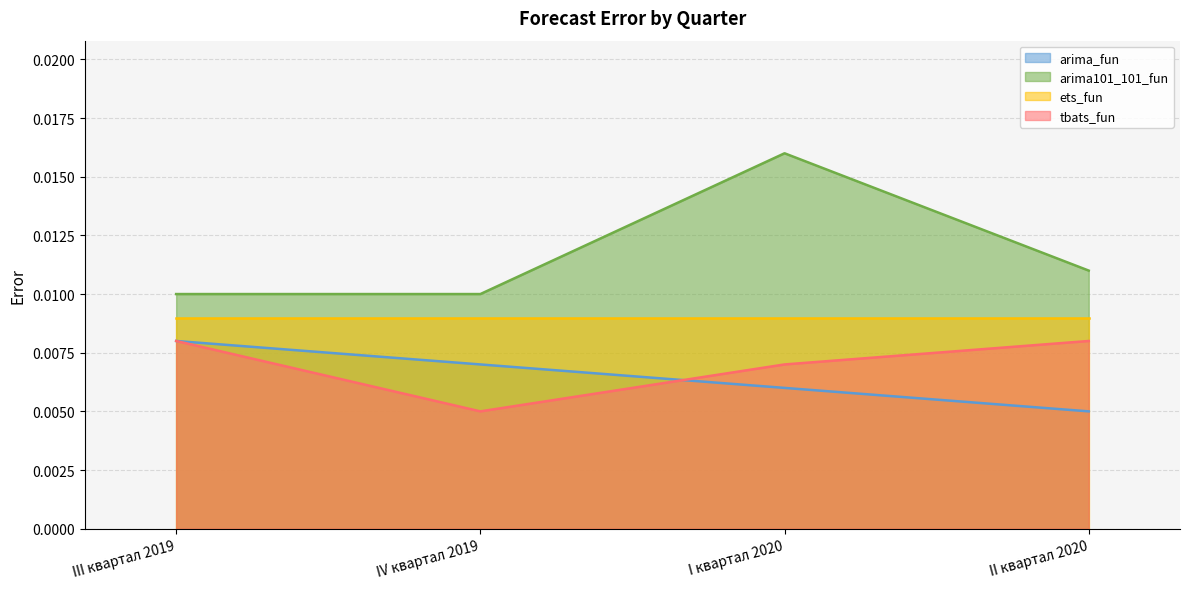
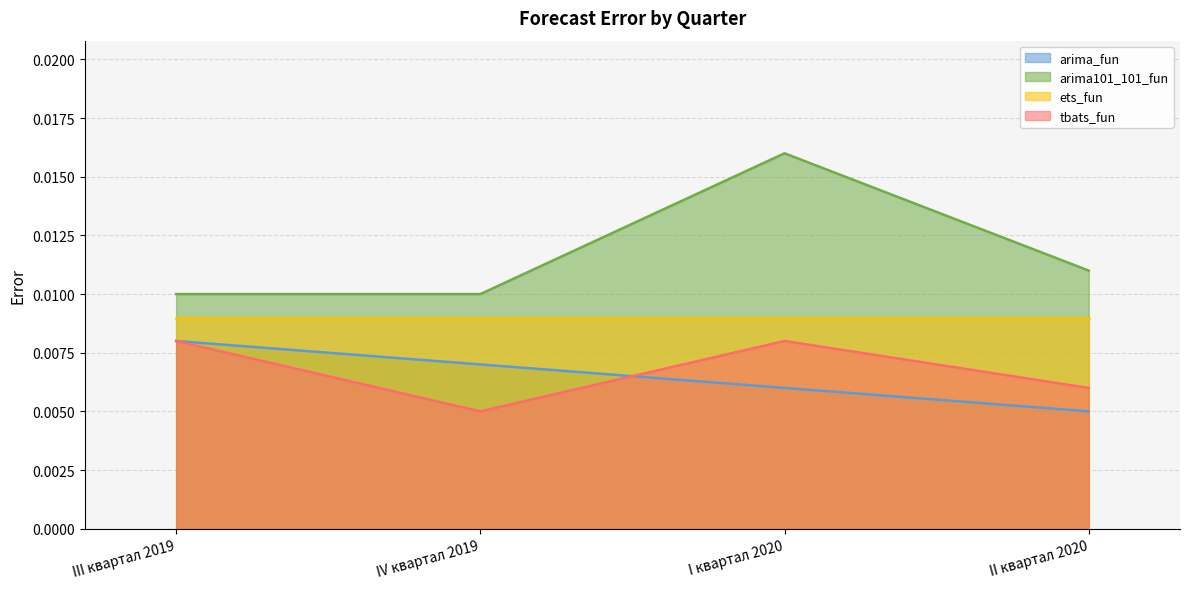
tbats_fun, I квартал 2020: 0.007 -> 0.008
tbats_fun, II квартал 2020: 0.008 -> 0.006
